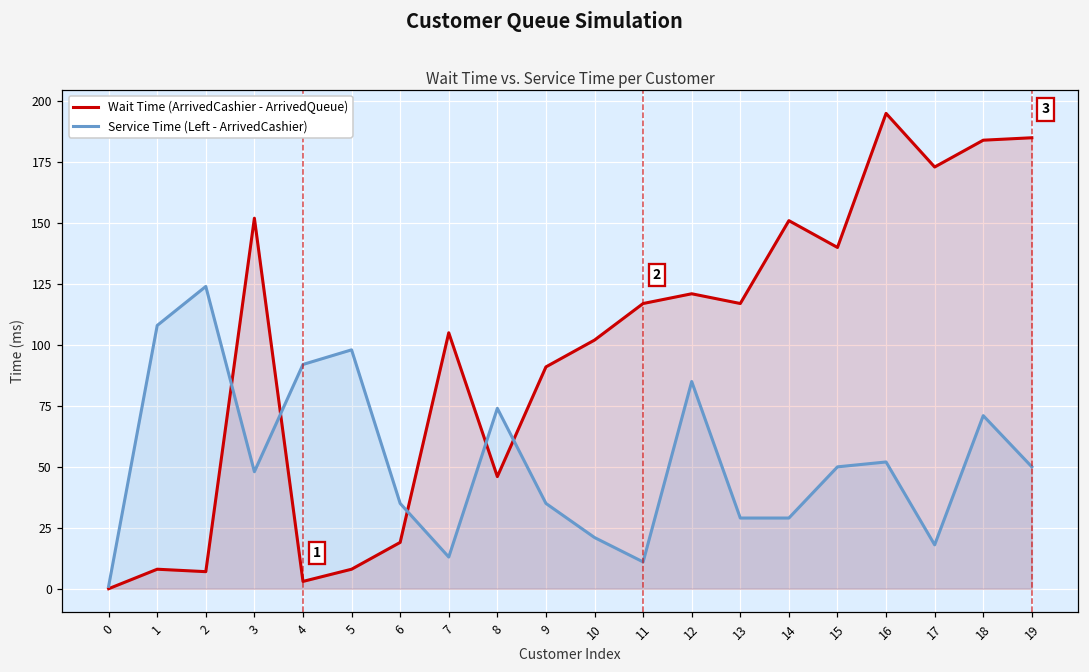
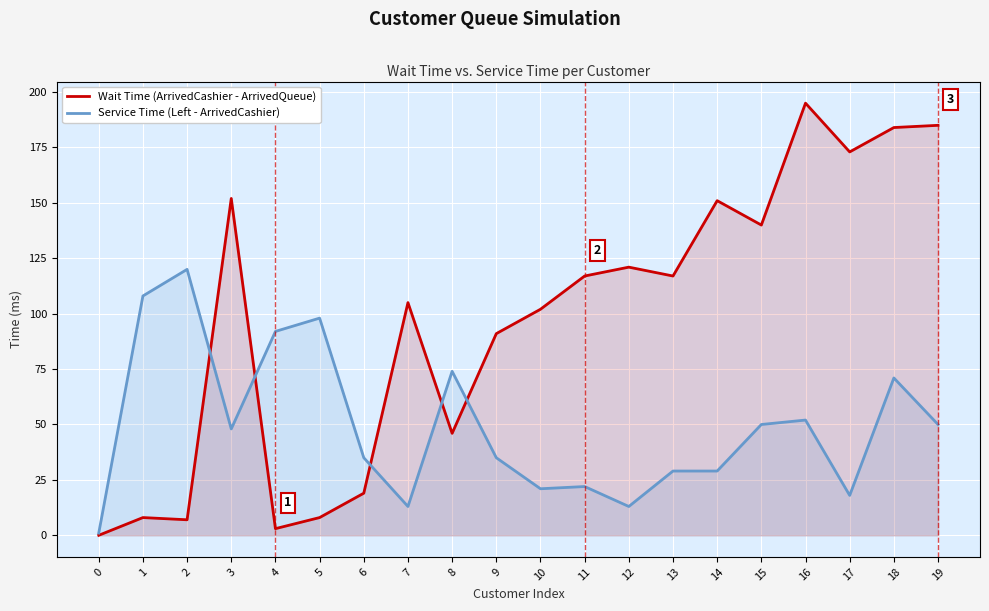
Service Time (Left - ArrivedCashier), 2: 124 -> 120
Service Time (Left - ArrivedCashier), 11: 11 -> 22
Service Time (Left - ArrivedCashier), 12: 85 -> 13
